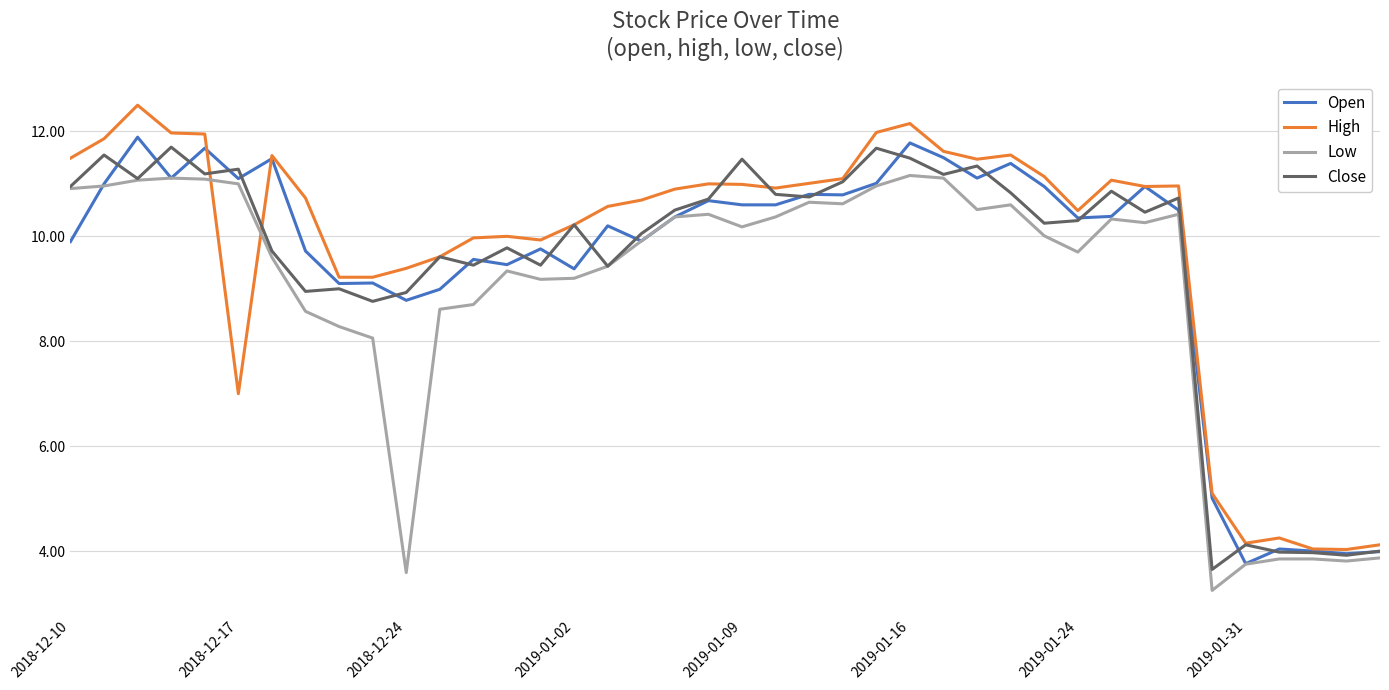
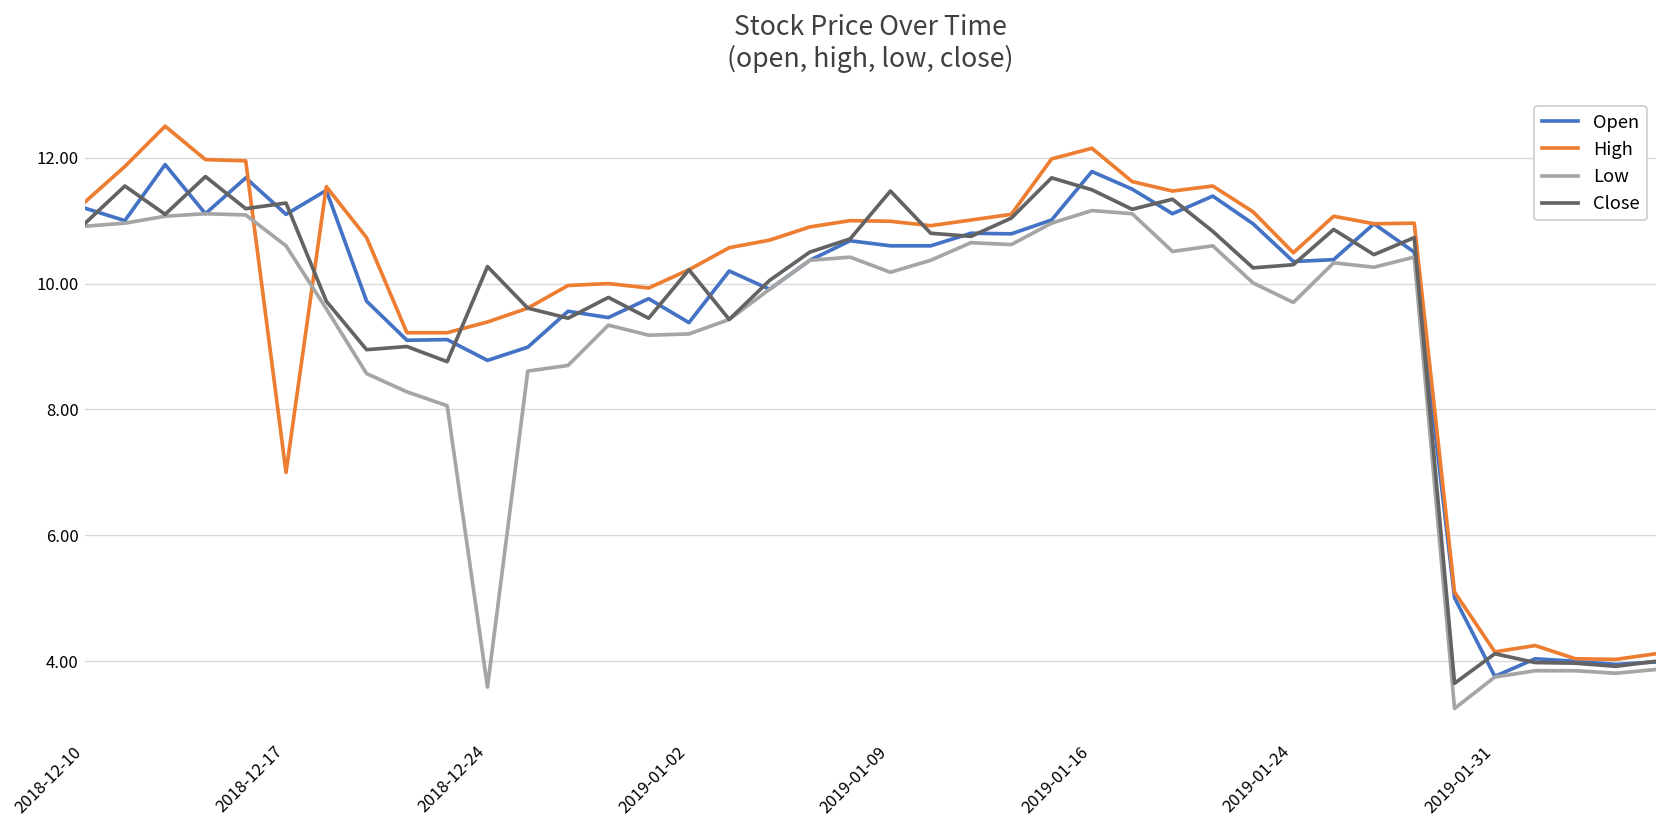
Open, 2018-12-10: 9.9 -> 11.2
High, 2018-12-10: 11.5 -> 11.3
Low, 2018-12-17: 11.0 -> 10.6
Close, 2018-12-24: 8.9 -> 10.3
